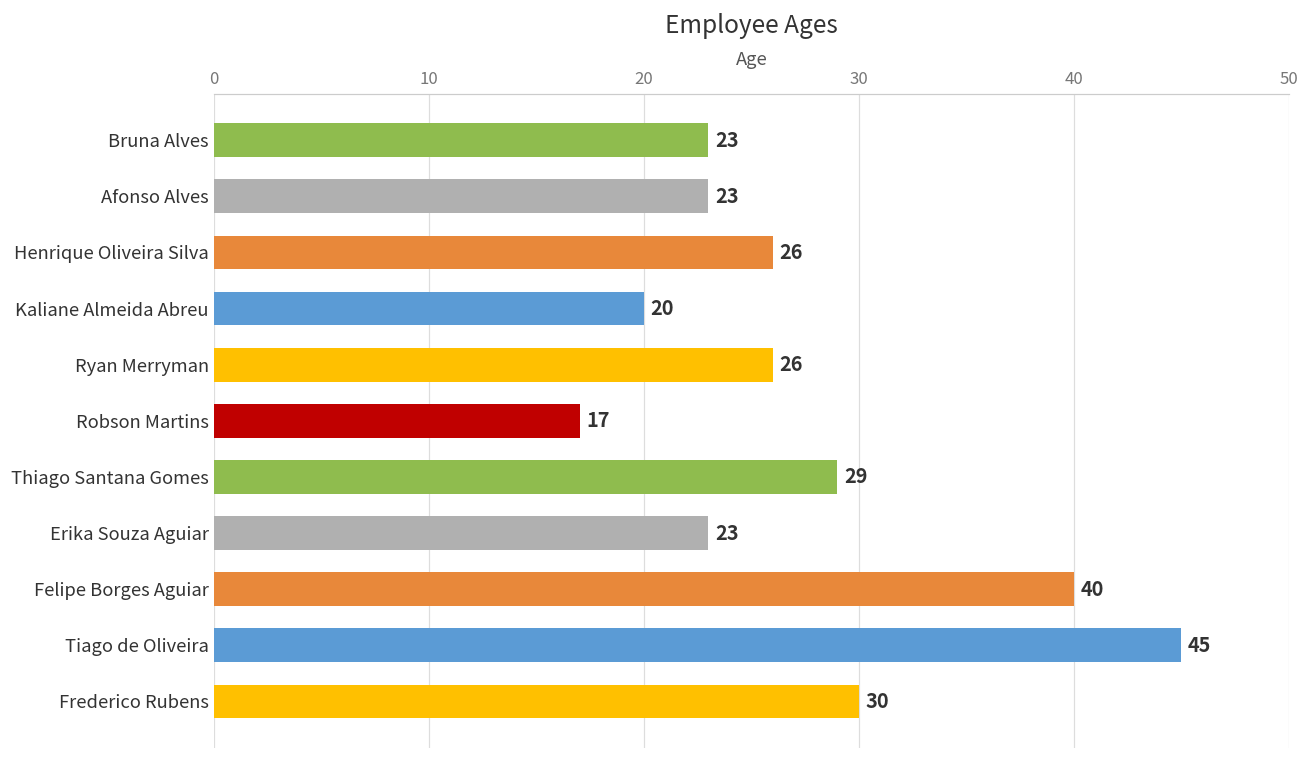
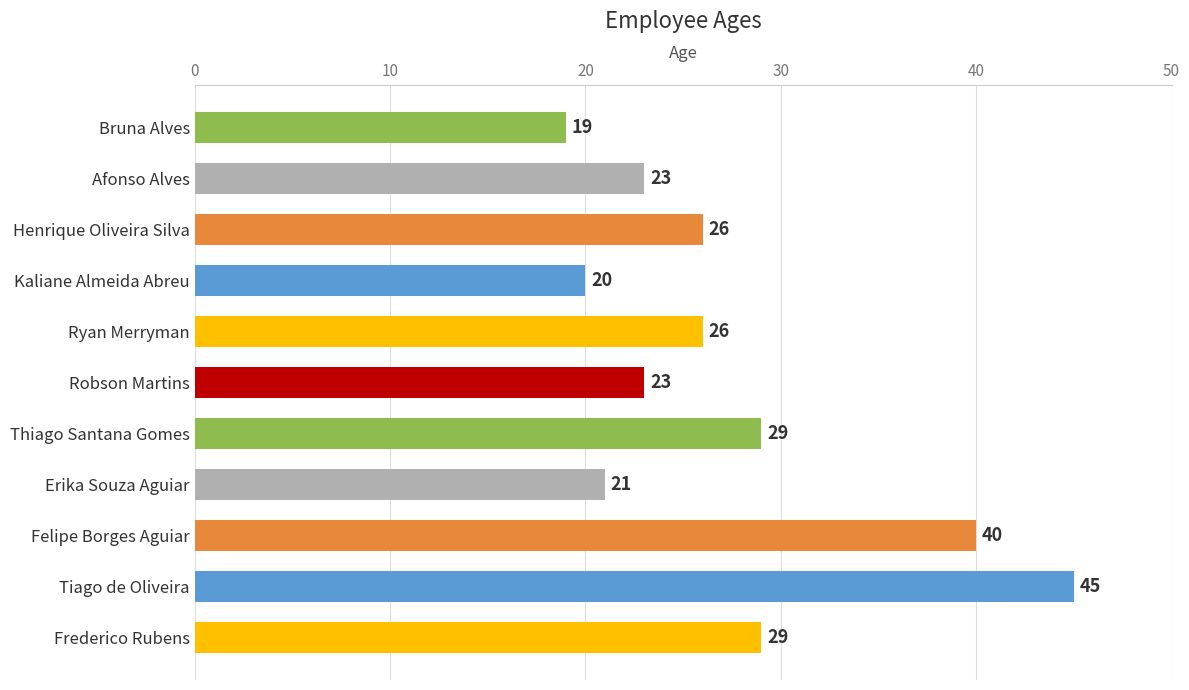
Bruna Alves: 23 -> 19
Robson Martins: 17 -> 23
Erika Souza Aguiar: 23 -> 21
Frederico Rubens: 30 -> 29
